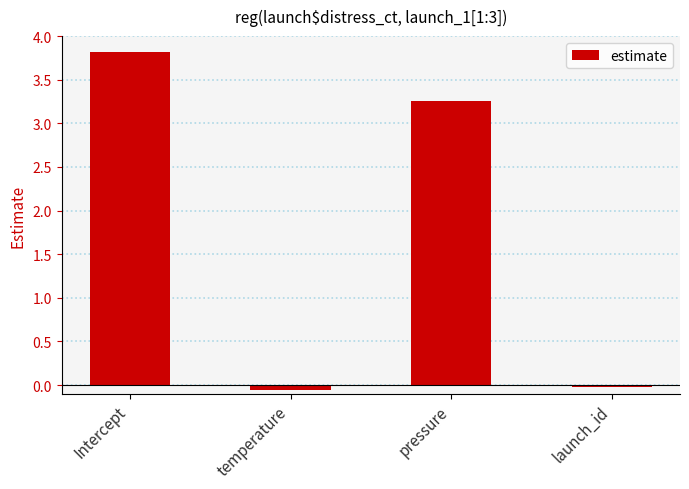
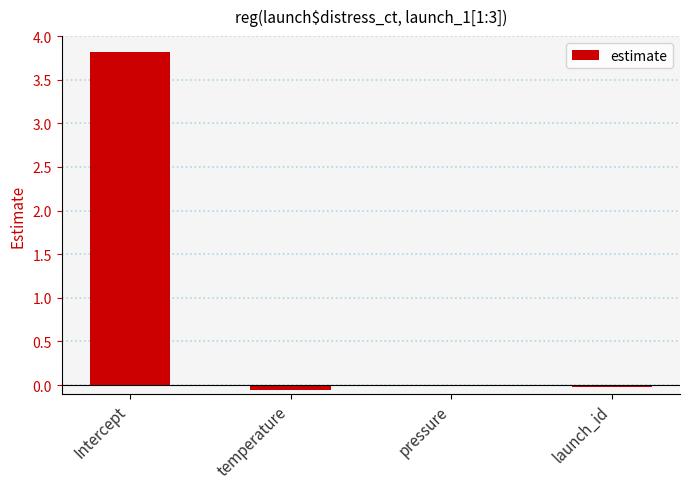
pressure: 3.3 -> 0.0
